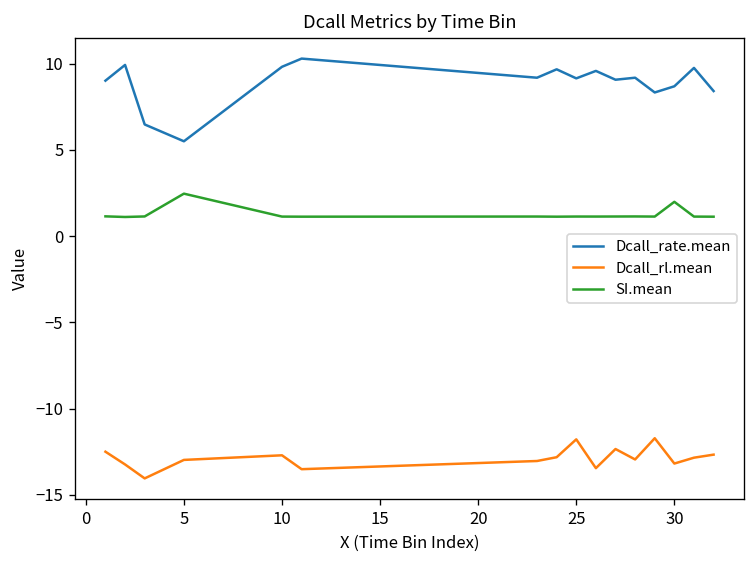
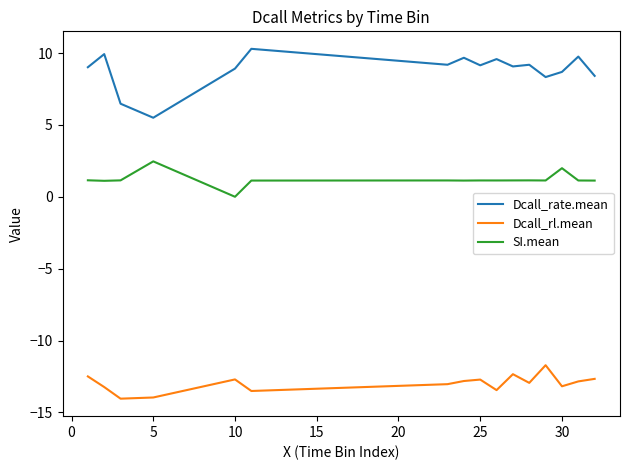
Dcall_rl.mean, 5: -13.0 -> -14.0
Dcall_rate.mean, 10: 9.8 -> 8.9
SI.mean, 10: 1.1 -> 0.0
Dcall_rl.mean, 25: -11.8 -> -12.7
